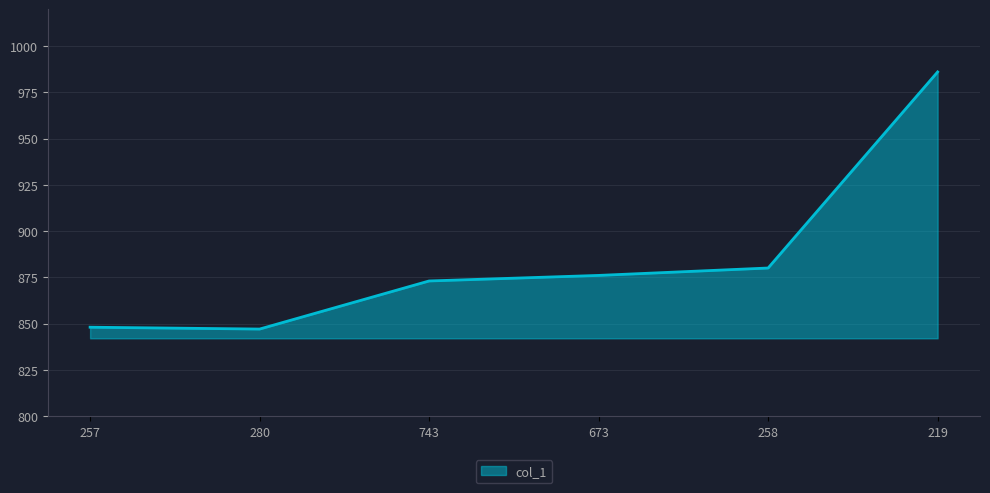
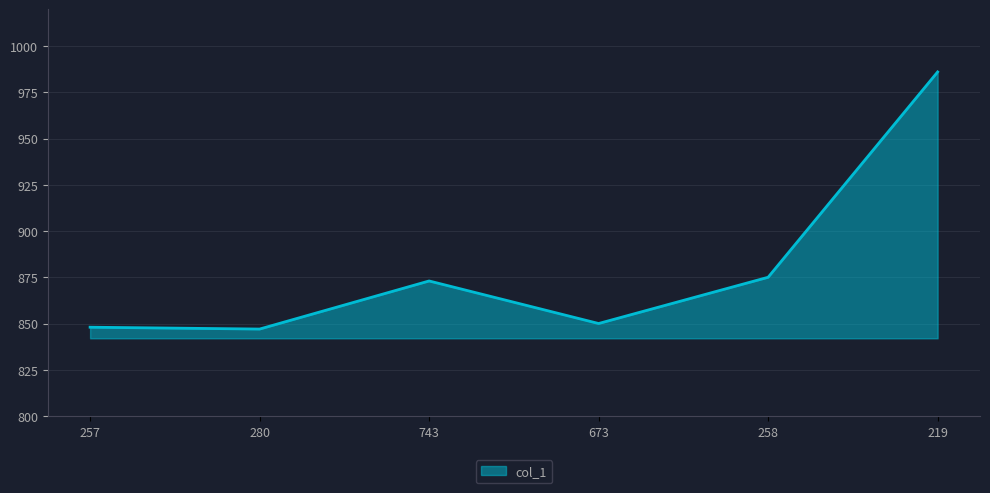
673: 876 -> 850
258: 880 -> 875
